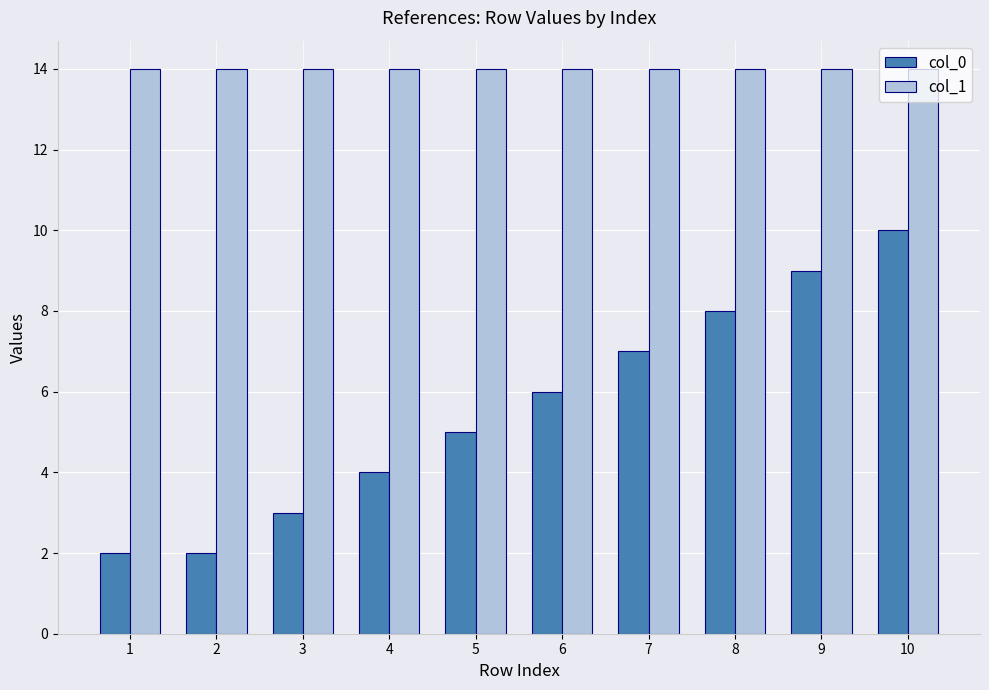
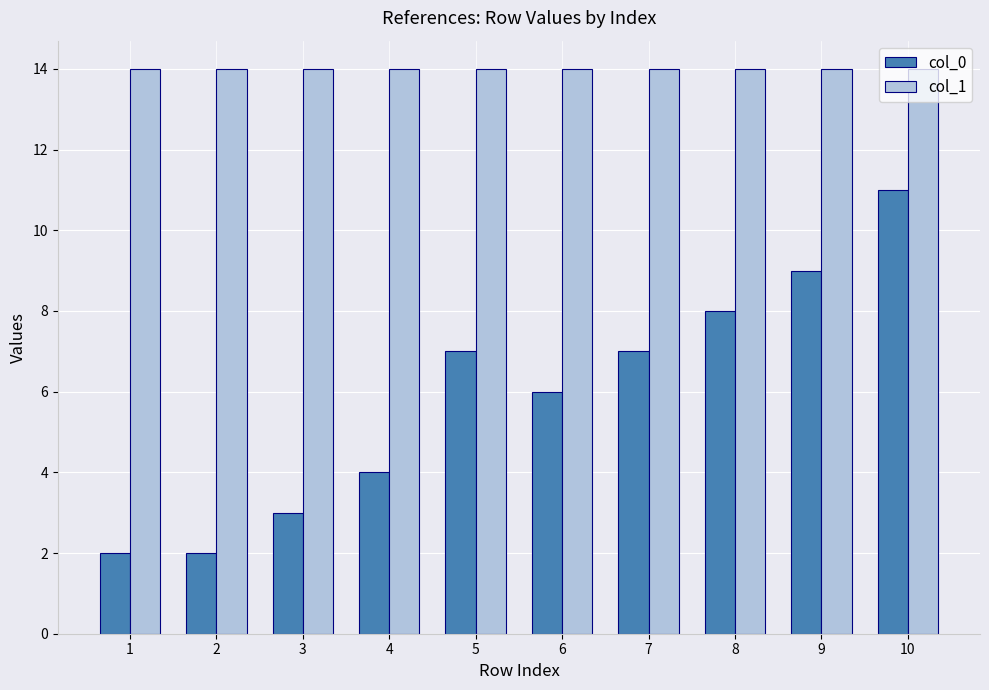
col_0, 5: 5 -> 7
col_0, 10: 10 -> 11
